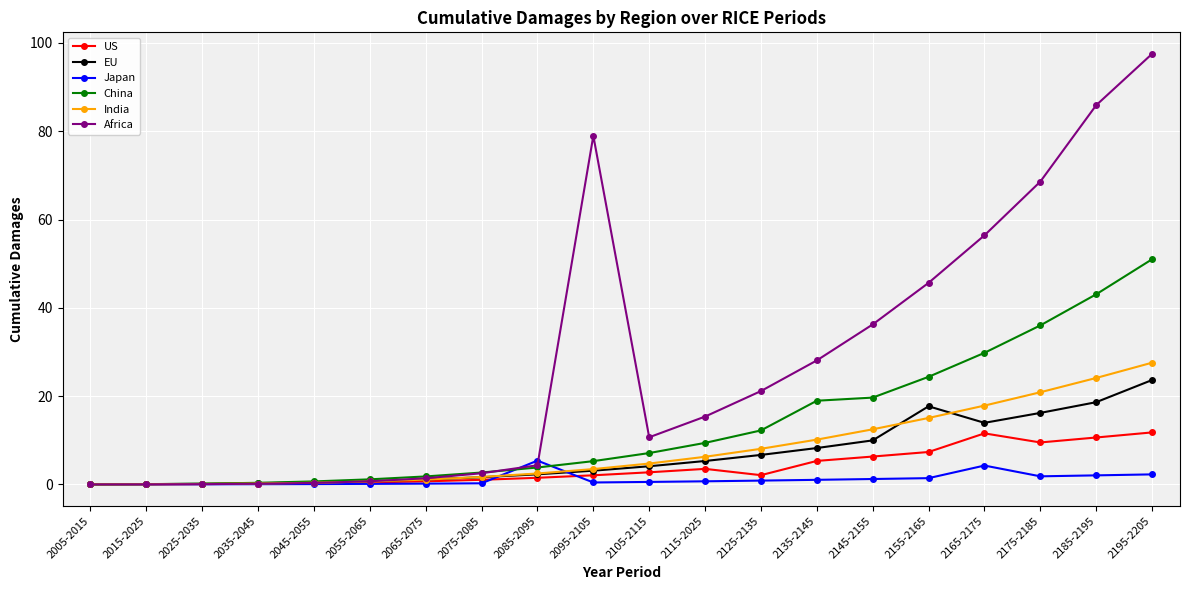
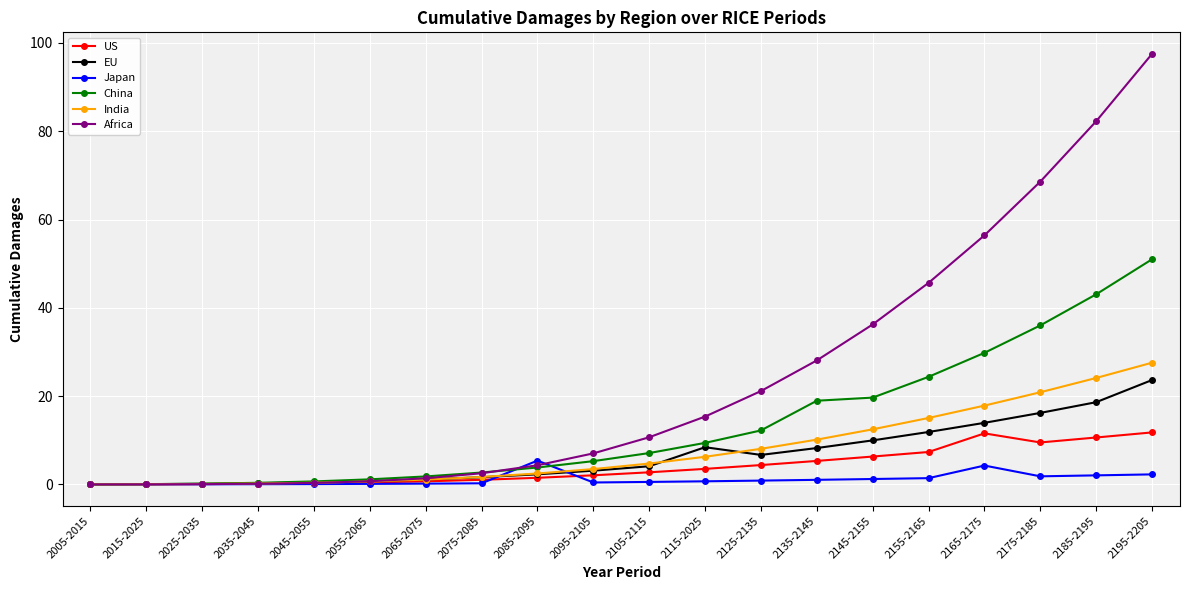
Africa, 2095-2105: 79 -> 7
EU, 2115-2025: 5 -> 8
US, 2125-2135: 2 -> 4
EU, 2155-2165: 18 -> 12
Africa, 2185-2195: 86 -> 82
